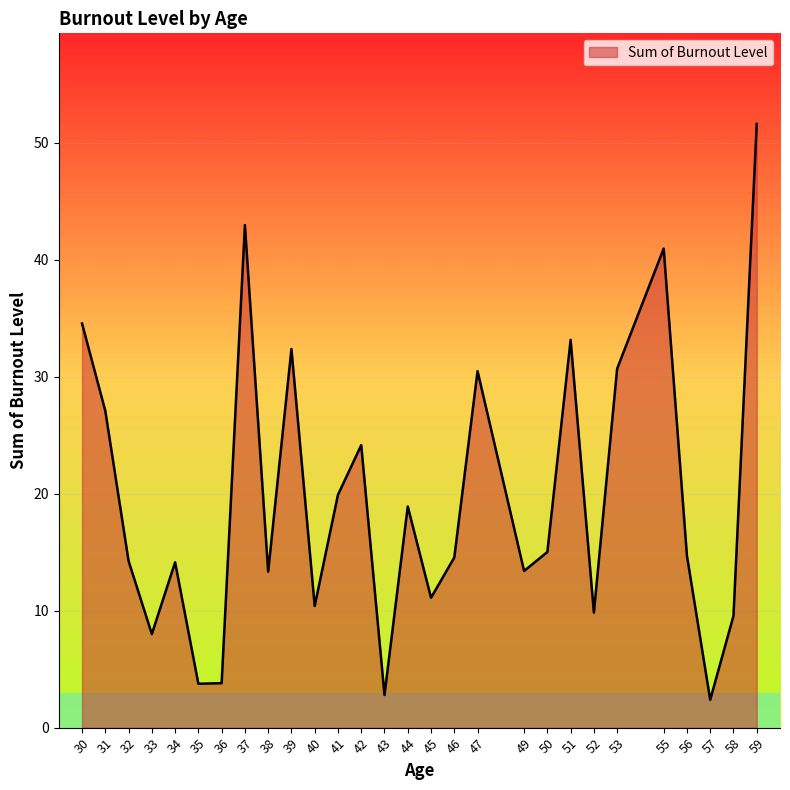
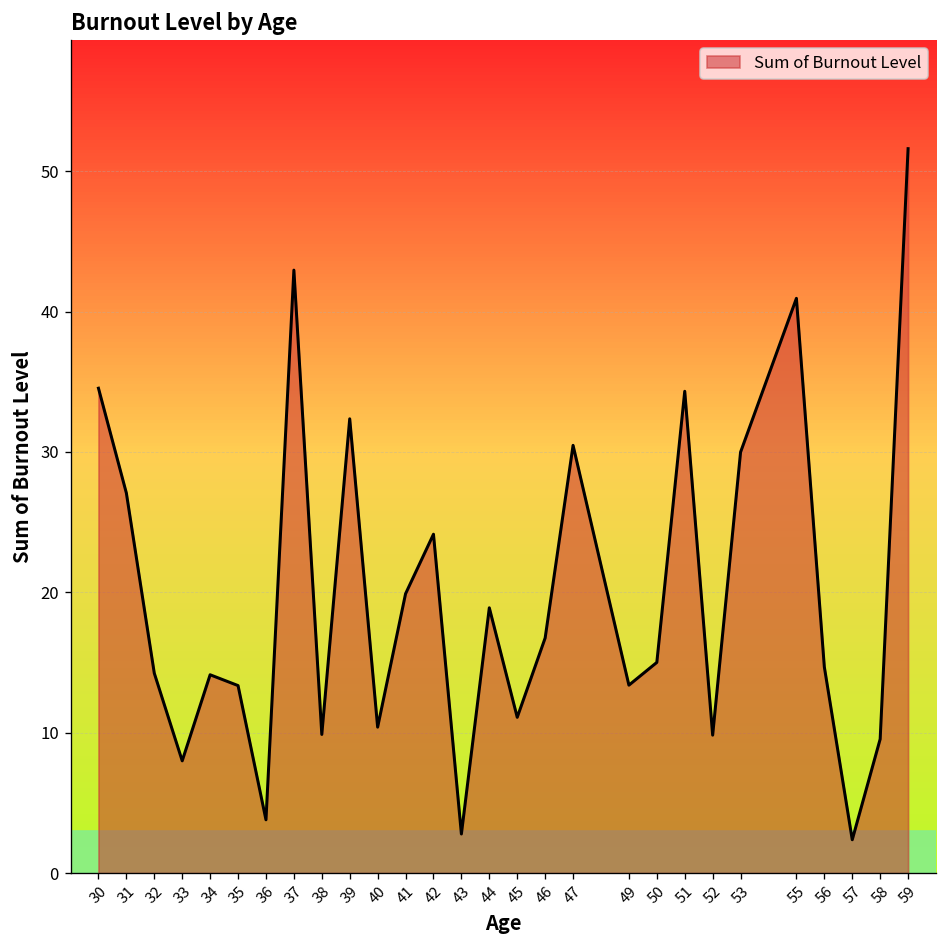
35: 3.8 -> 13.4
38: 13.3 -> 9.9
46: 14.5 -> 16.8
51: 33.1 -> 34.3
53: 30.7 -> 30.0
